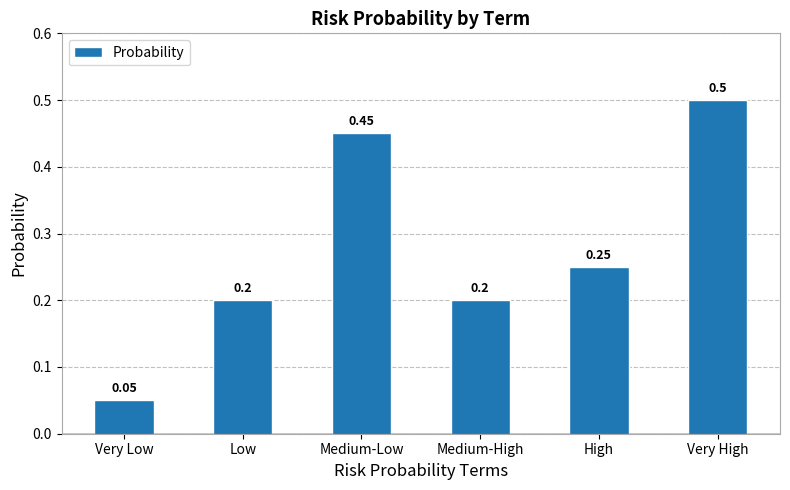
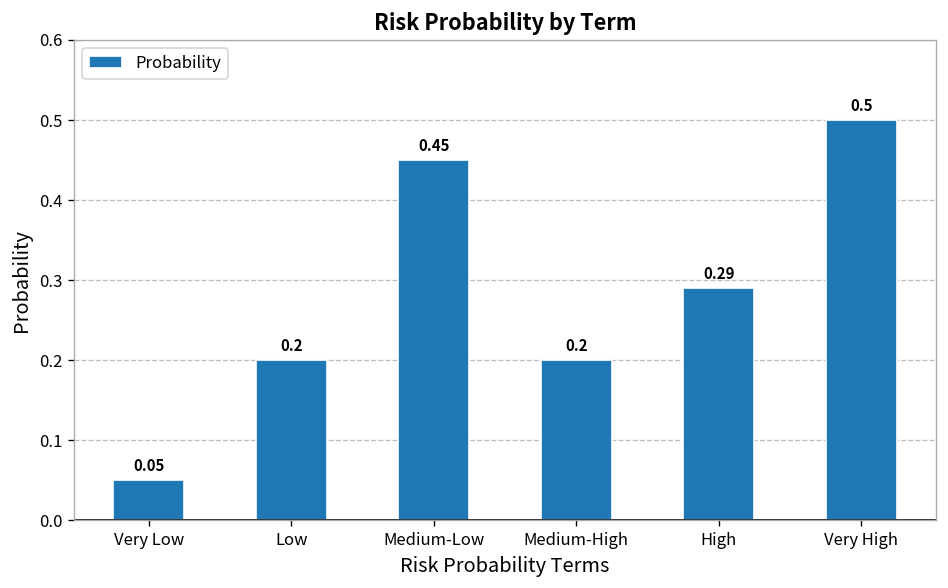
High: 0.25 -> 0.29
